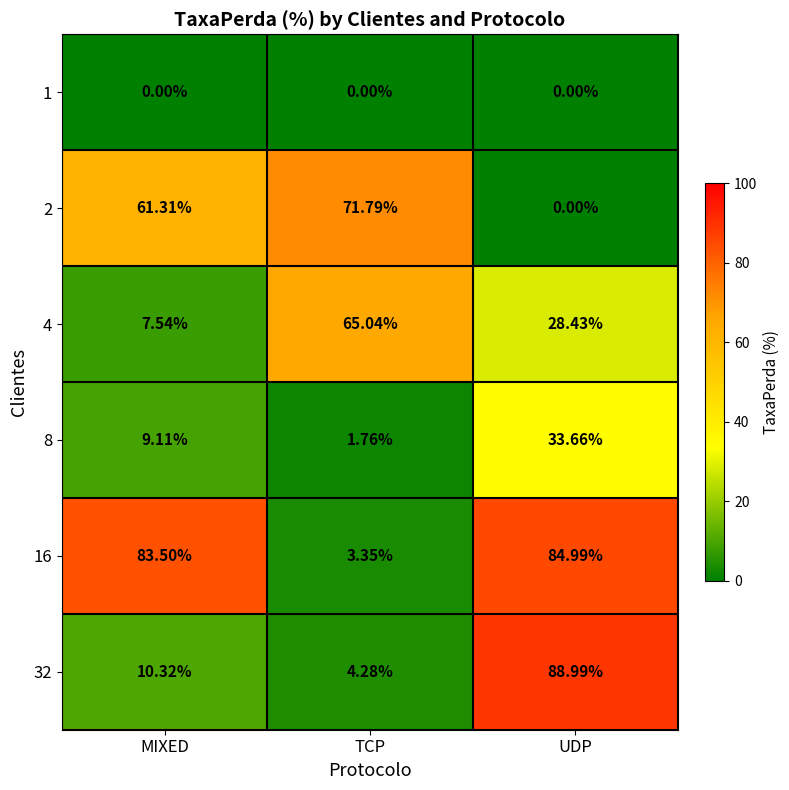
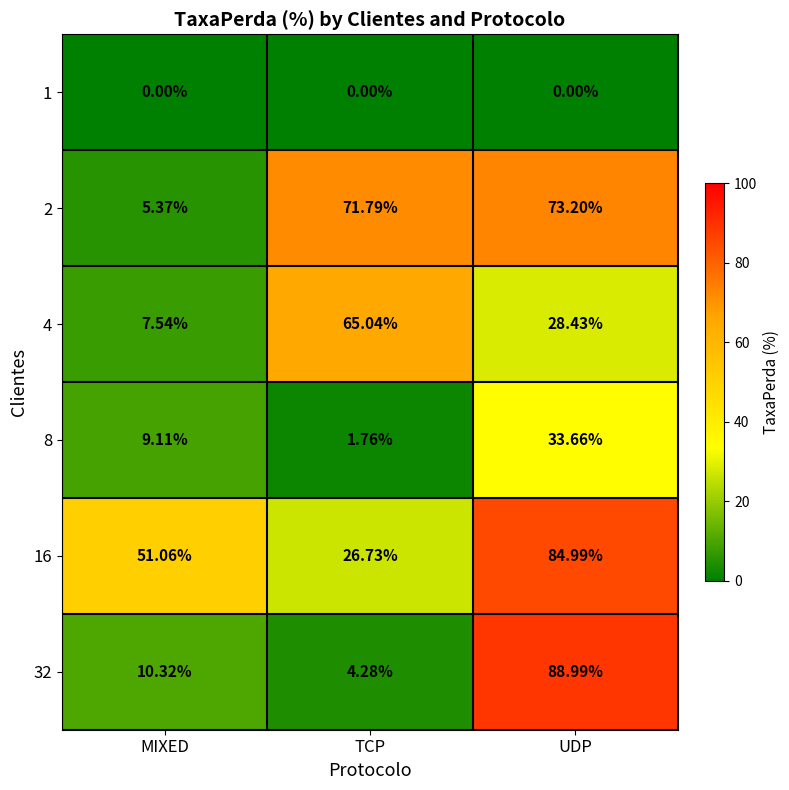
2, MIXED: 61.31% -> 5.37%
2, UDP: 0.00% -> 73.20%
16, MIXED: 83.50% -> 51.06%
16, TCP: 3.35% -> 26.73%
